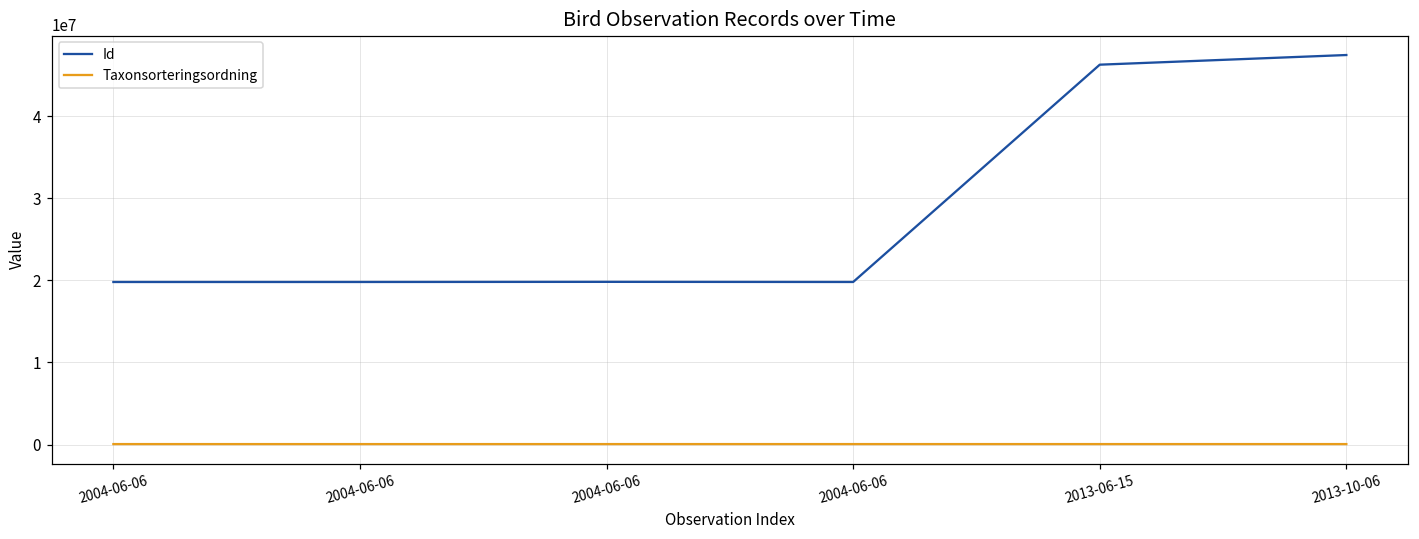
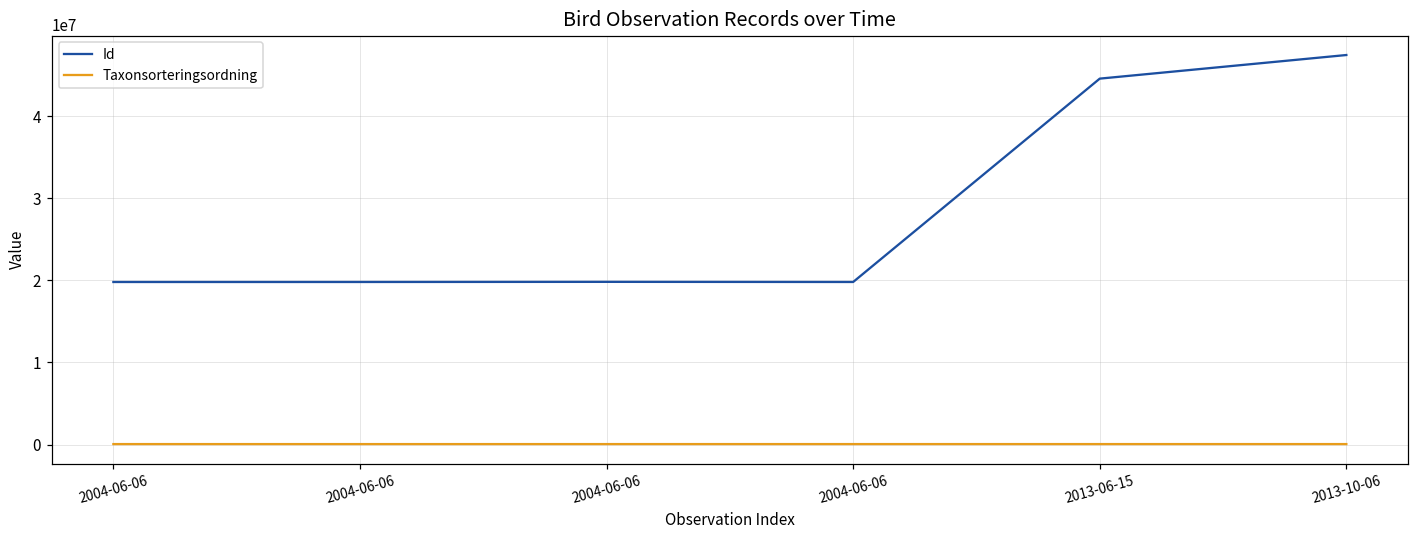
Id, 2013-06-15: 46000000 -> 45000000
